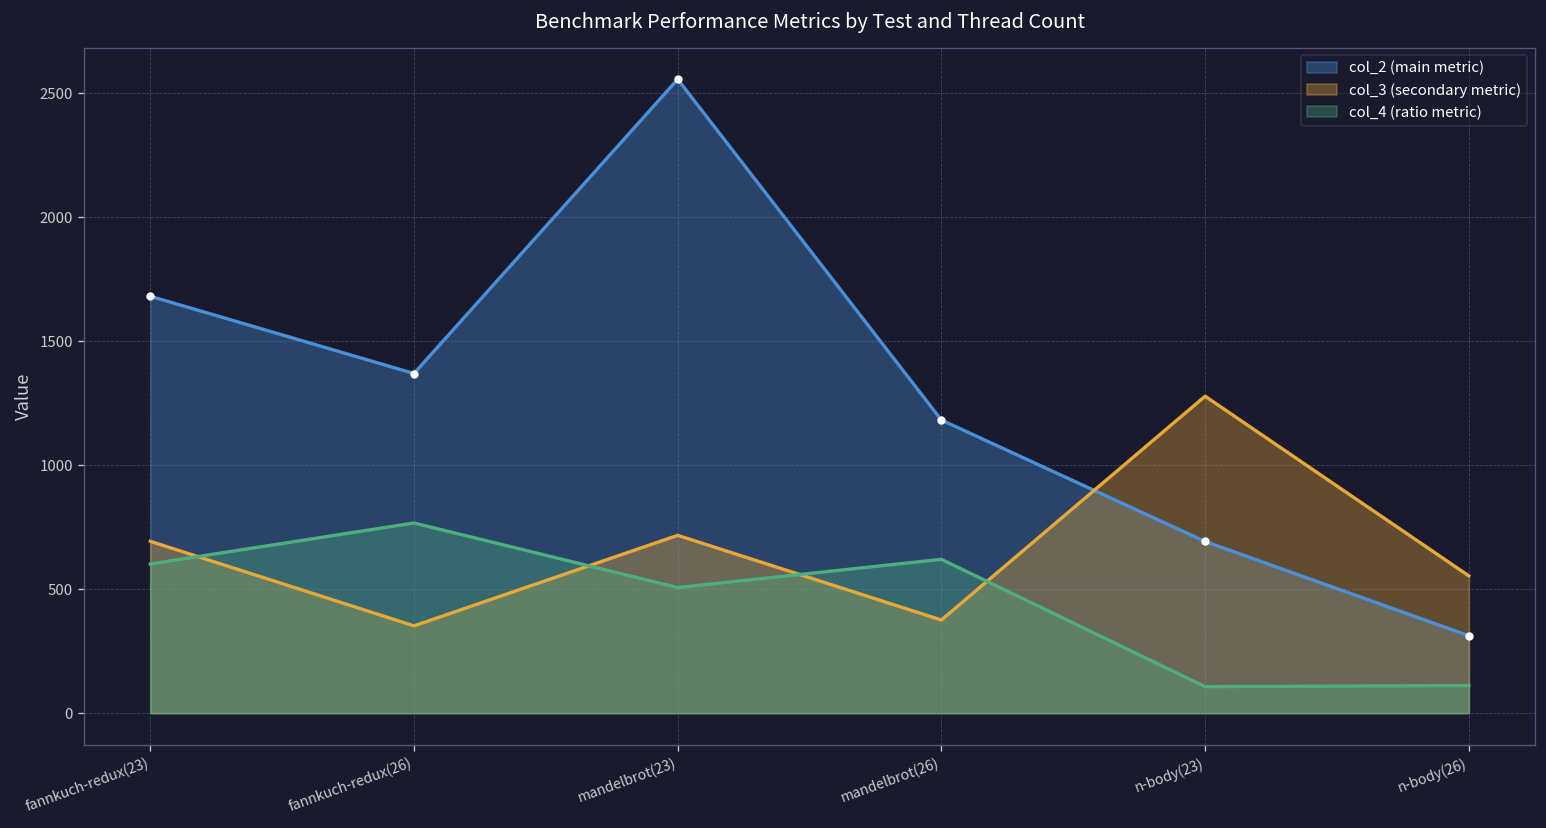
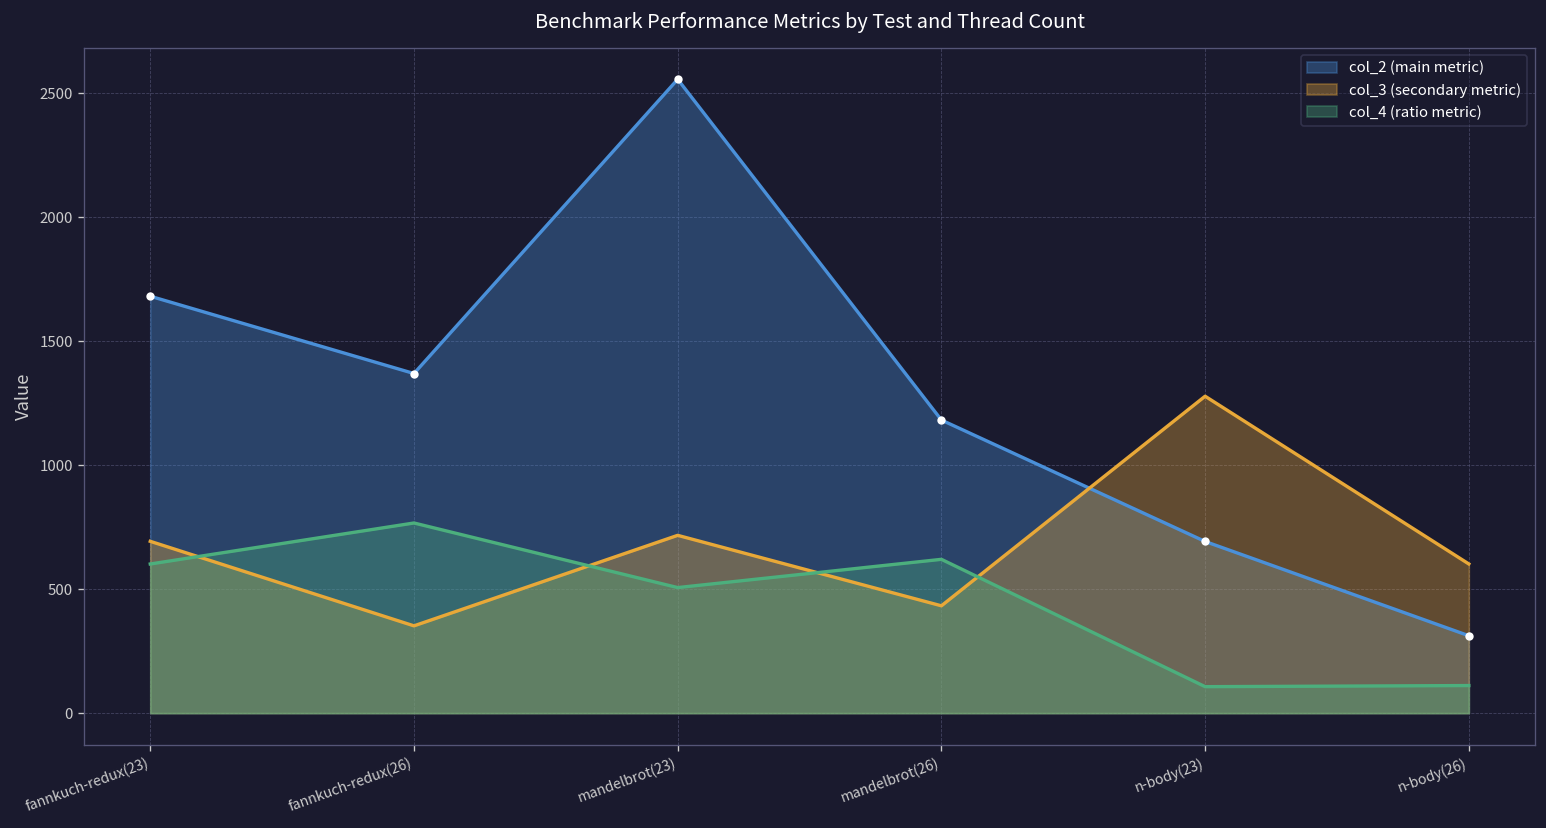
col_3 (secondary metric), mandelbrot(26): 380 -> 430
col_3 (secondary metric), n-body(26): 550 -> 600
